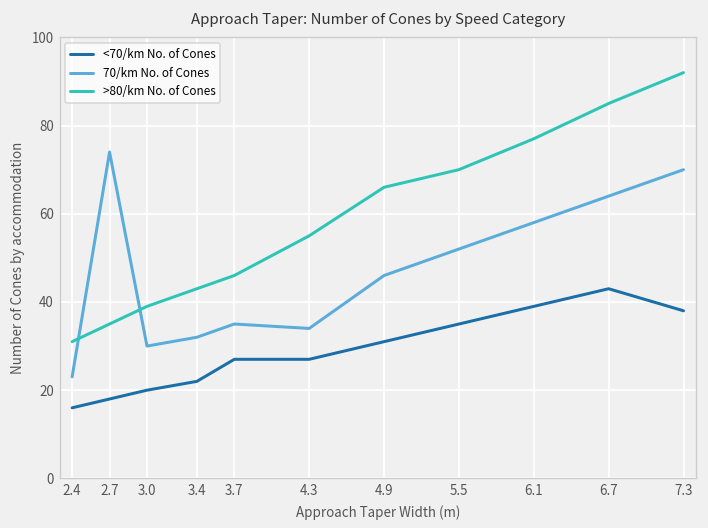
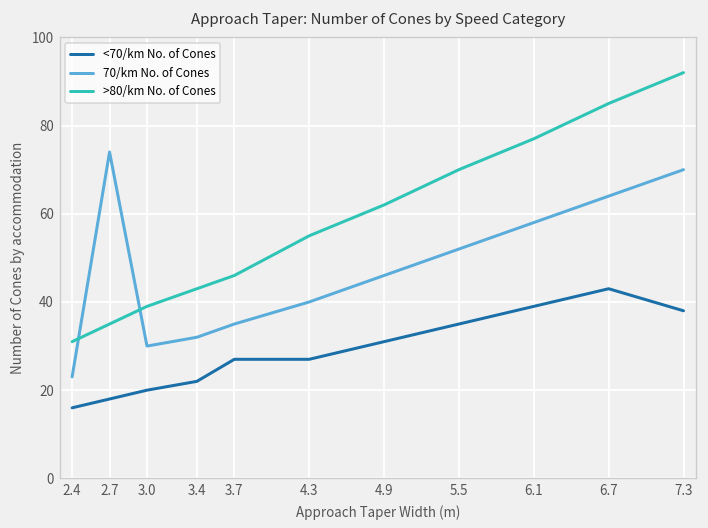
70/km No. of Cones, 4.3: 34 -> 40
>80/km No. of Cones, 4.9: 66 -> 62
